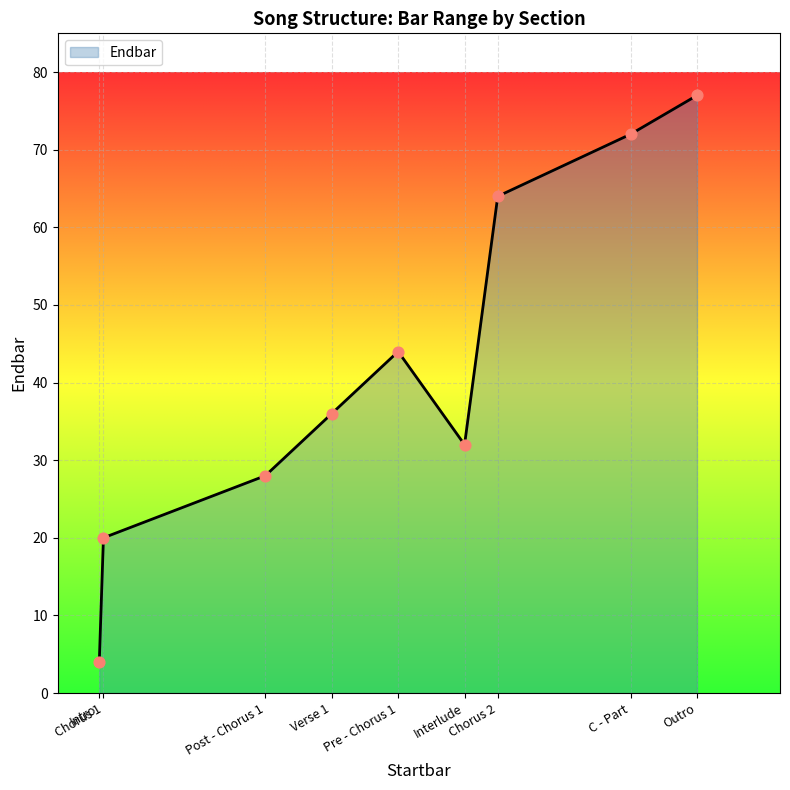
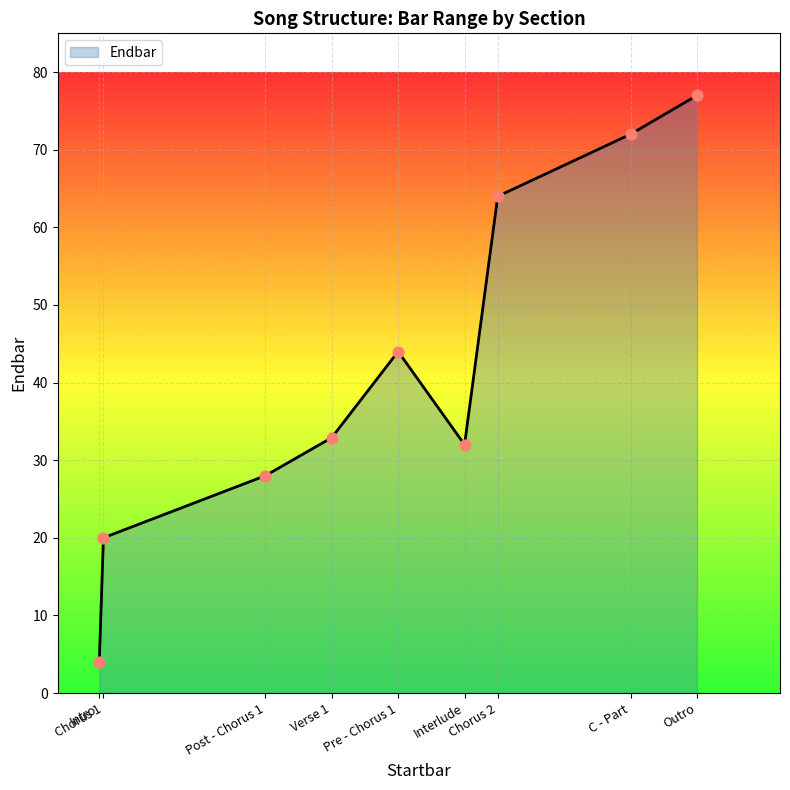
Verse 1: 36 -> 33
